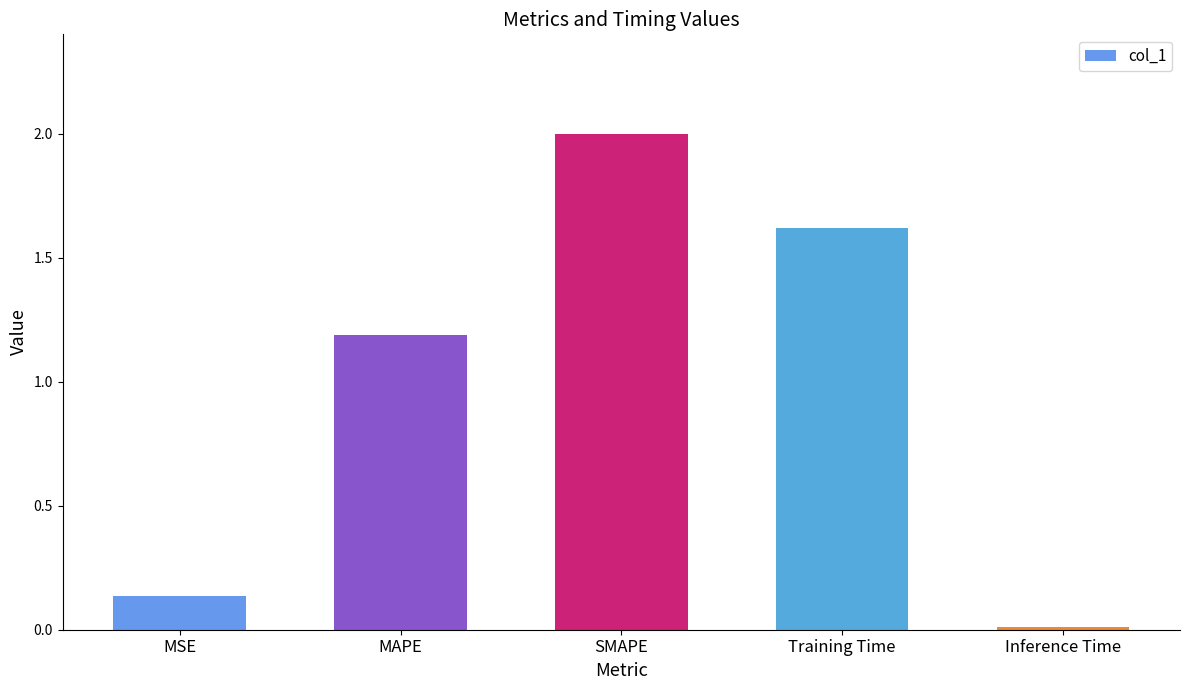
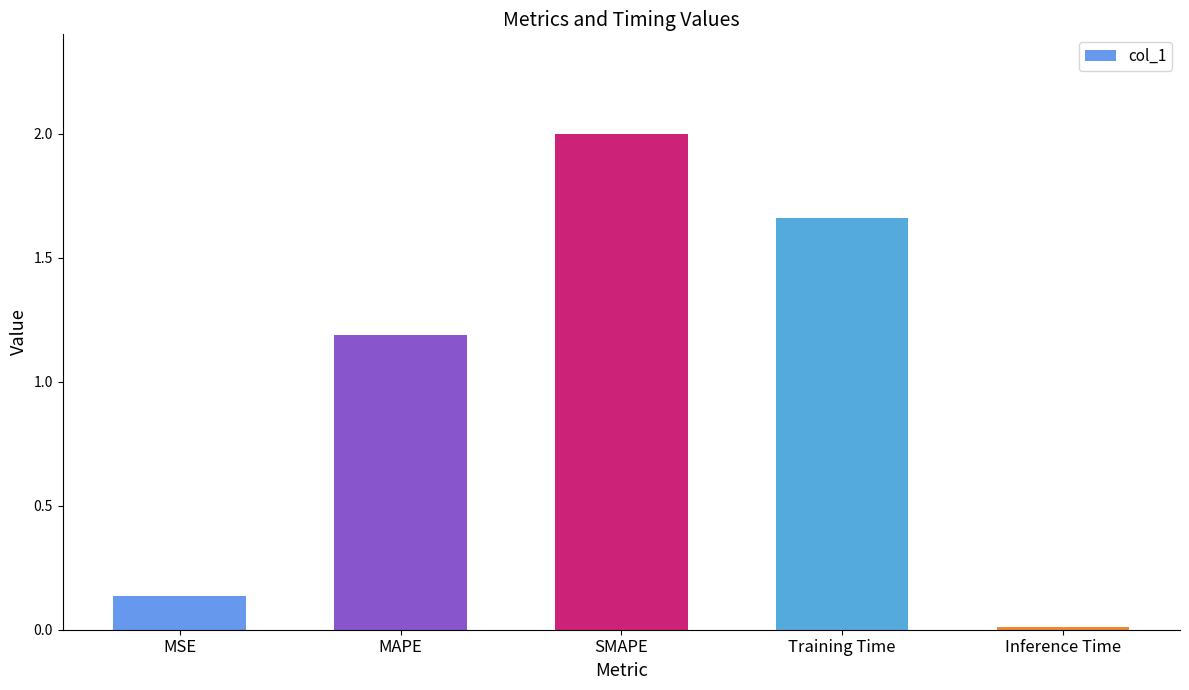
Training Time: 1.62 -> 1.66
